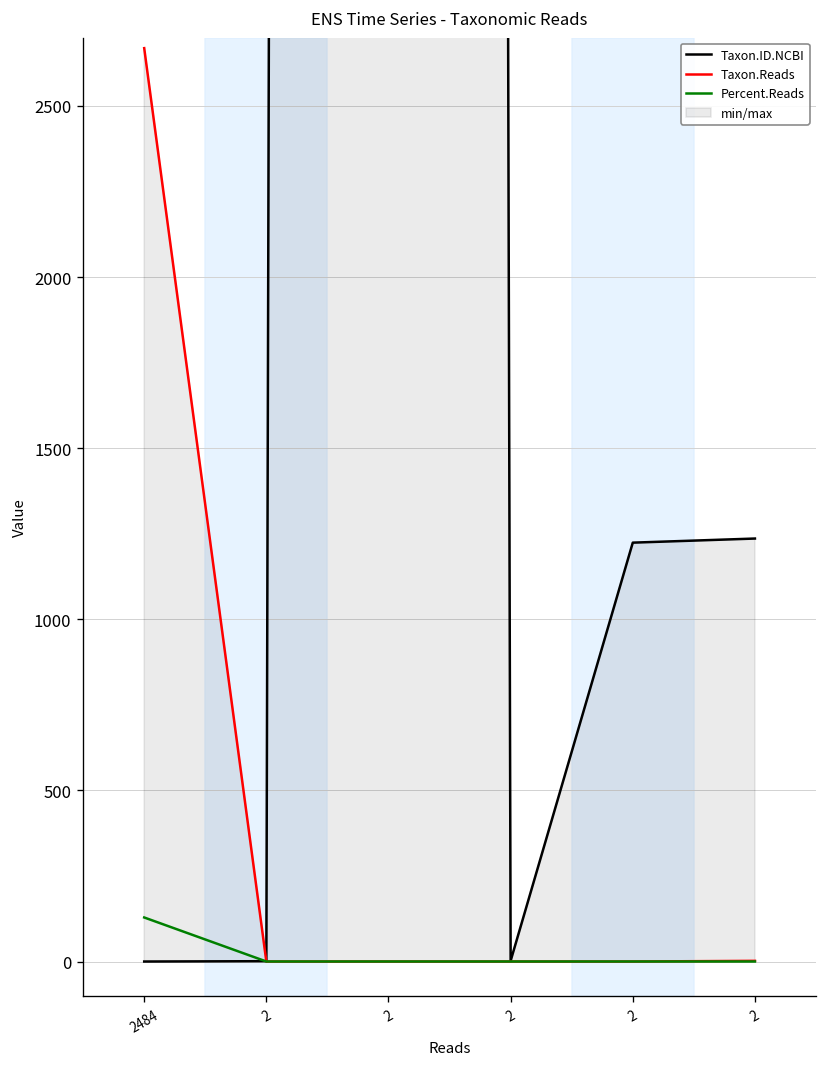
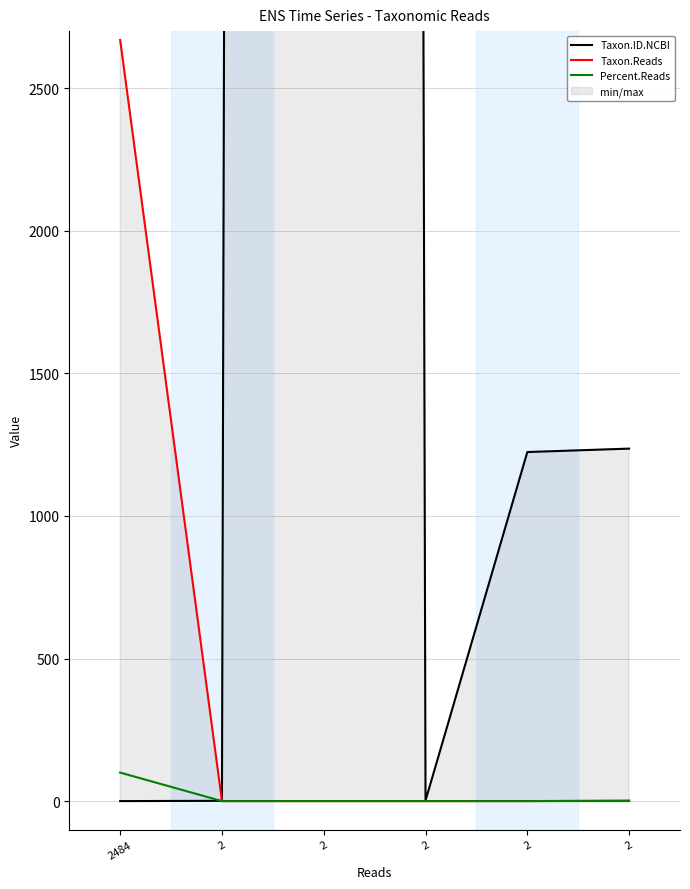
Percent.Reads, 2484: 130 -> 100
